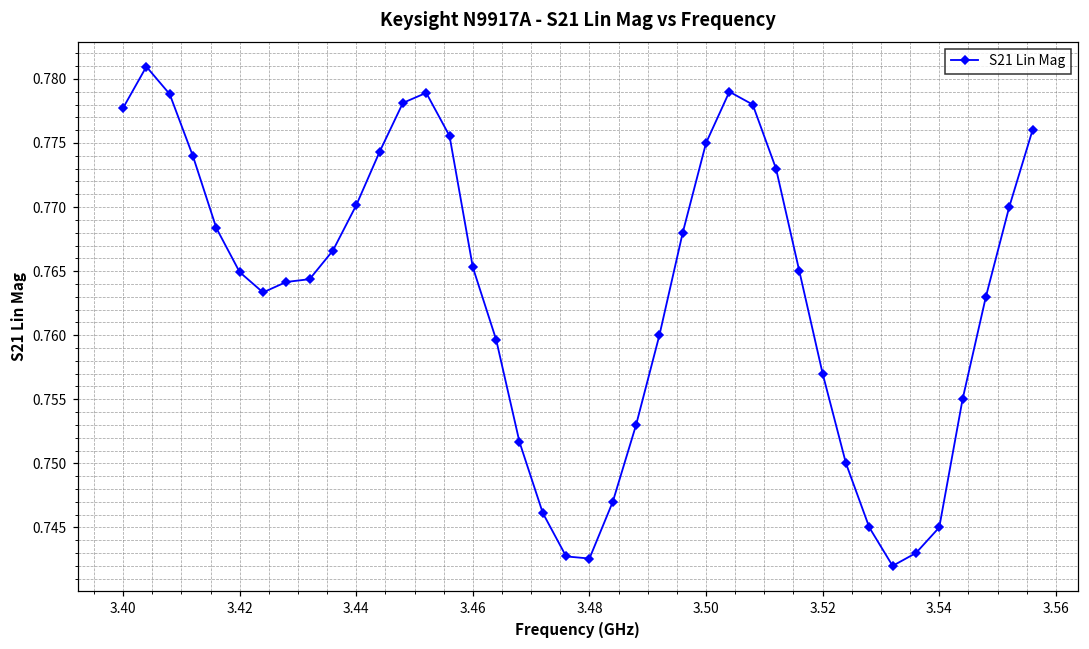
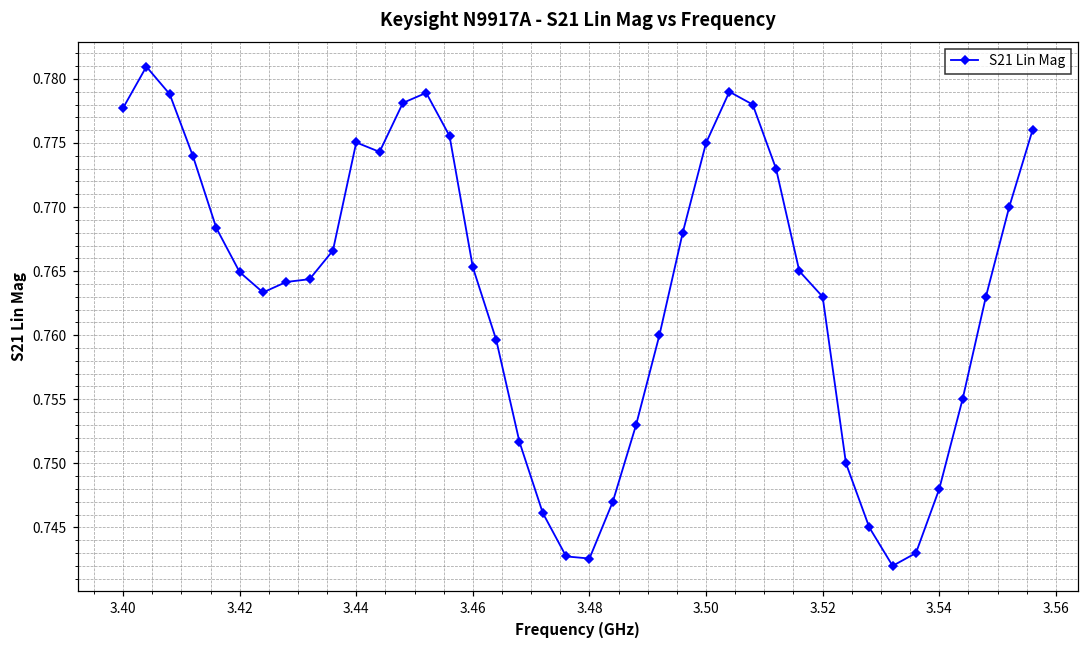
3.44: 0.7701 -> 0.7750
3.52: 0.757 -> 0.763
3.54: 0.745 -> 0.748
